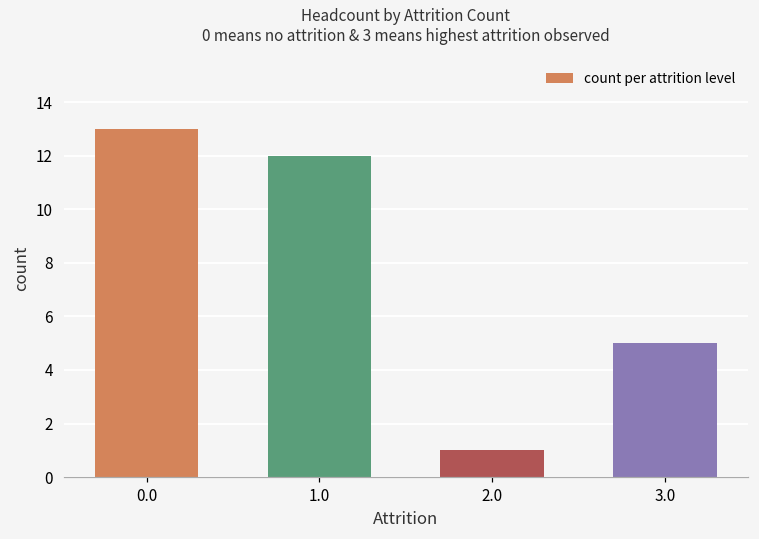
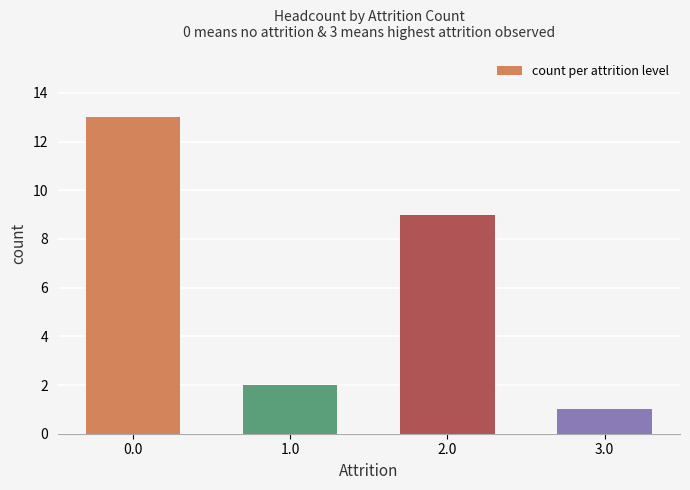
1.0: 12 -> 2
2.0: 1 -> 9
3.0: 5 -> 1
